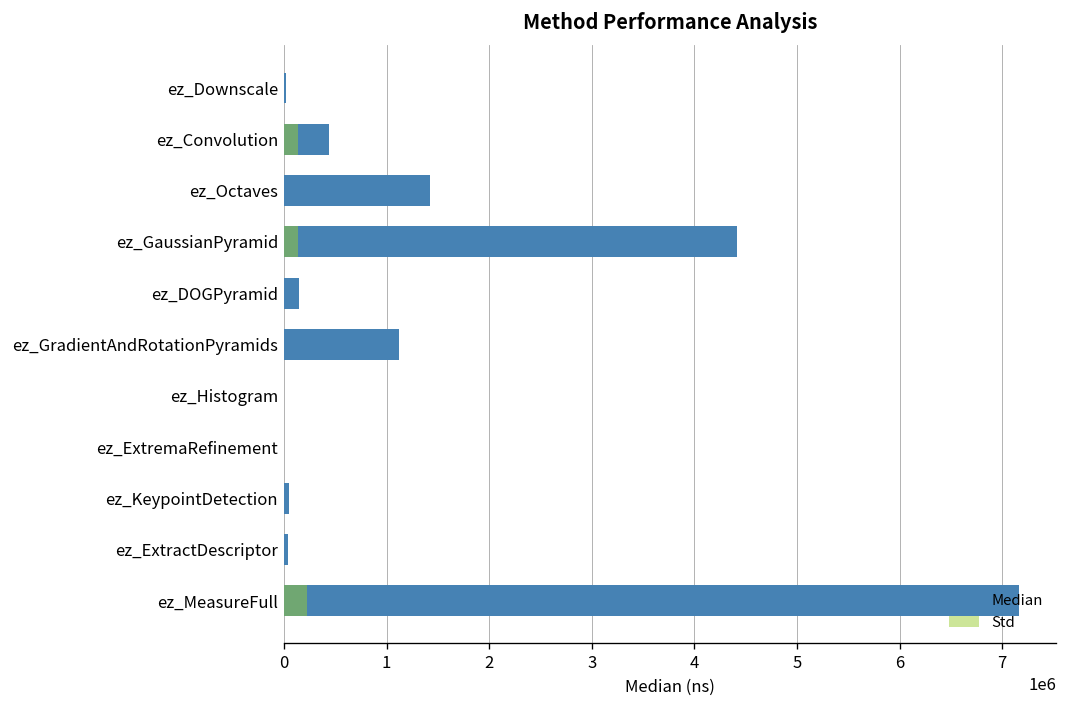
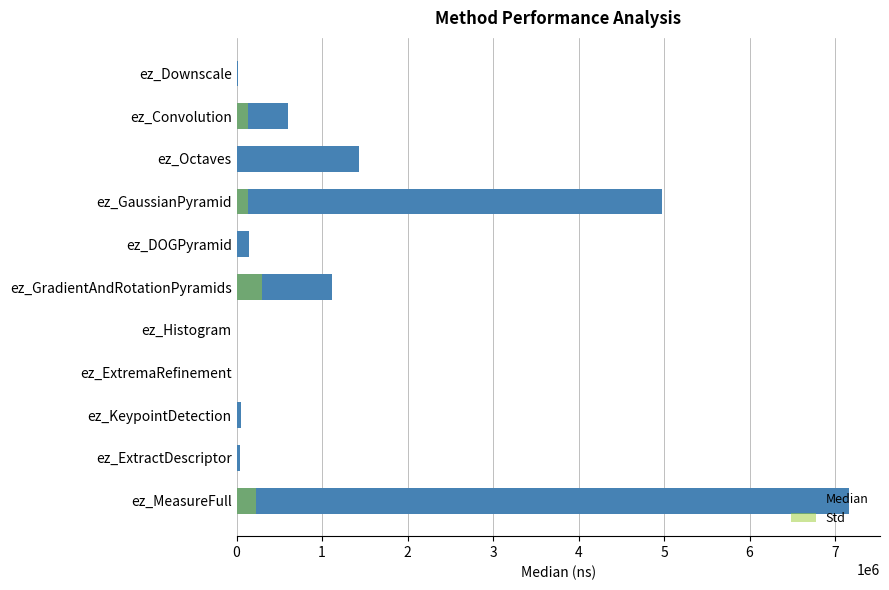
Median, ez_Convolution: 400000 -> 600000
Median, ez_GaussianPyramid: 4400000 -> 5000000
Std, ez_GradientAndRotationPyramids: 0 -> 300000
